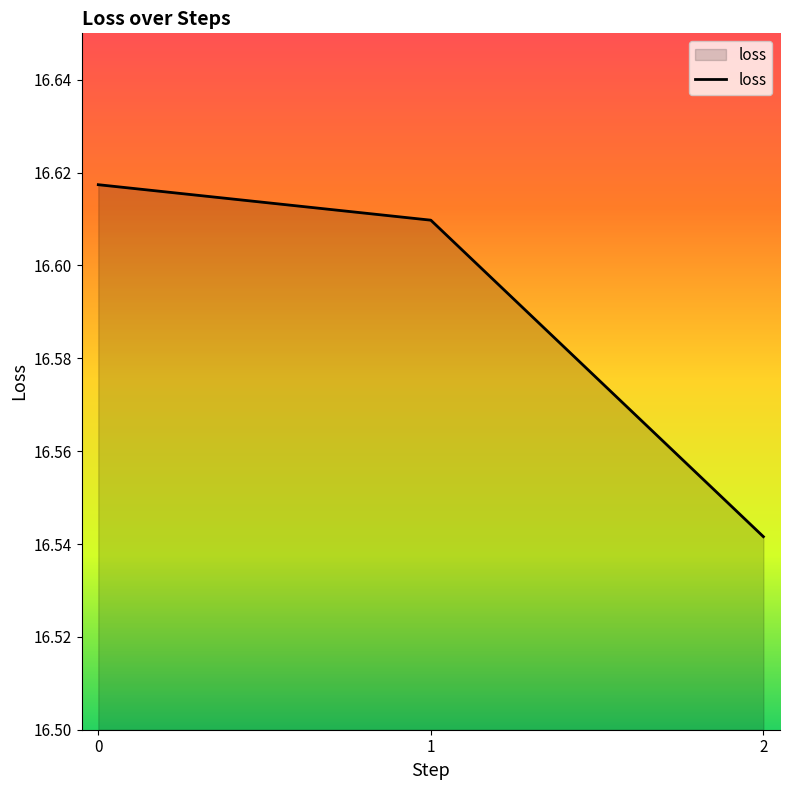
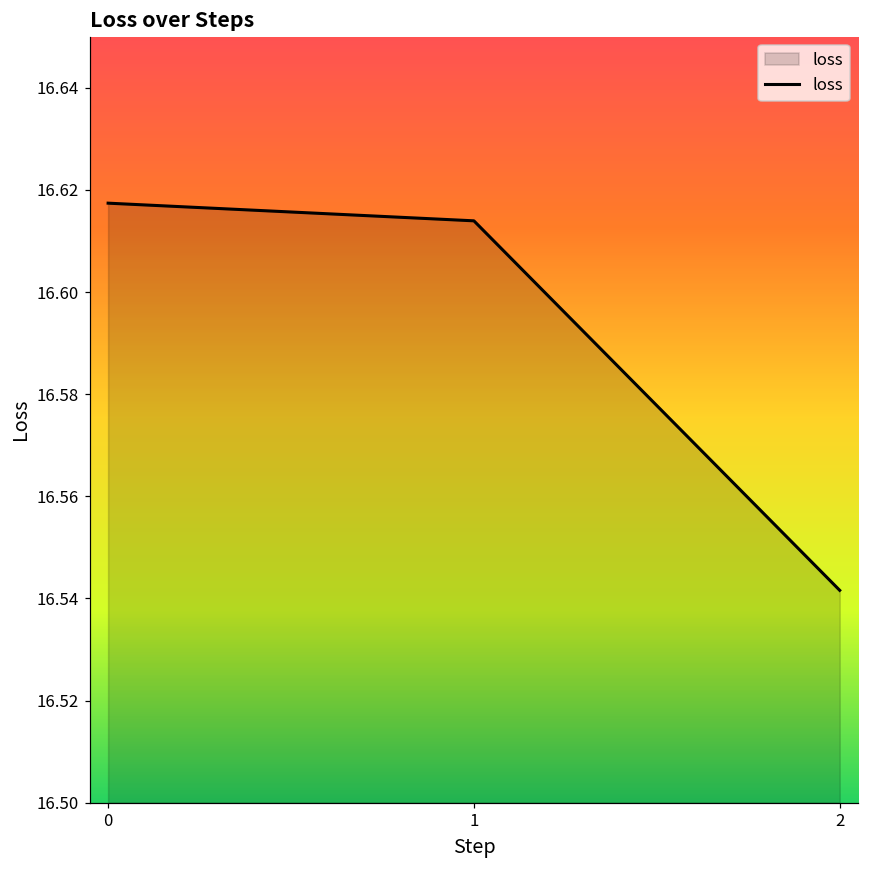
1: 16.610 -> 16.614
